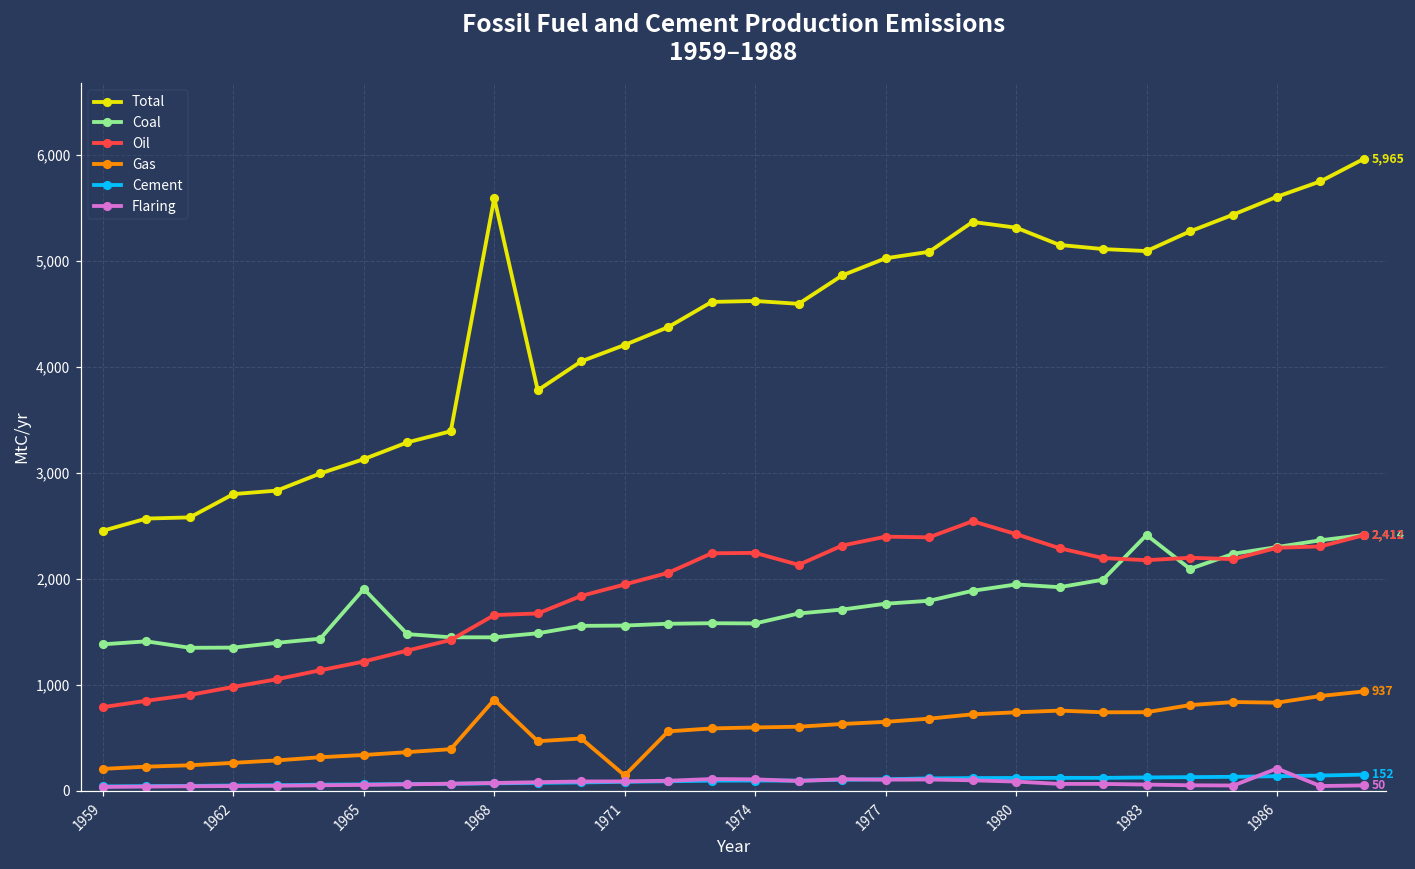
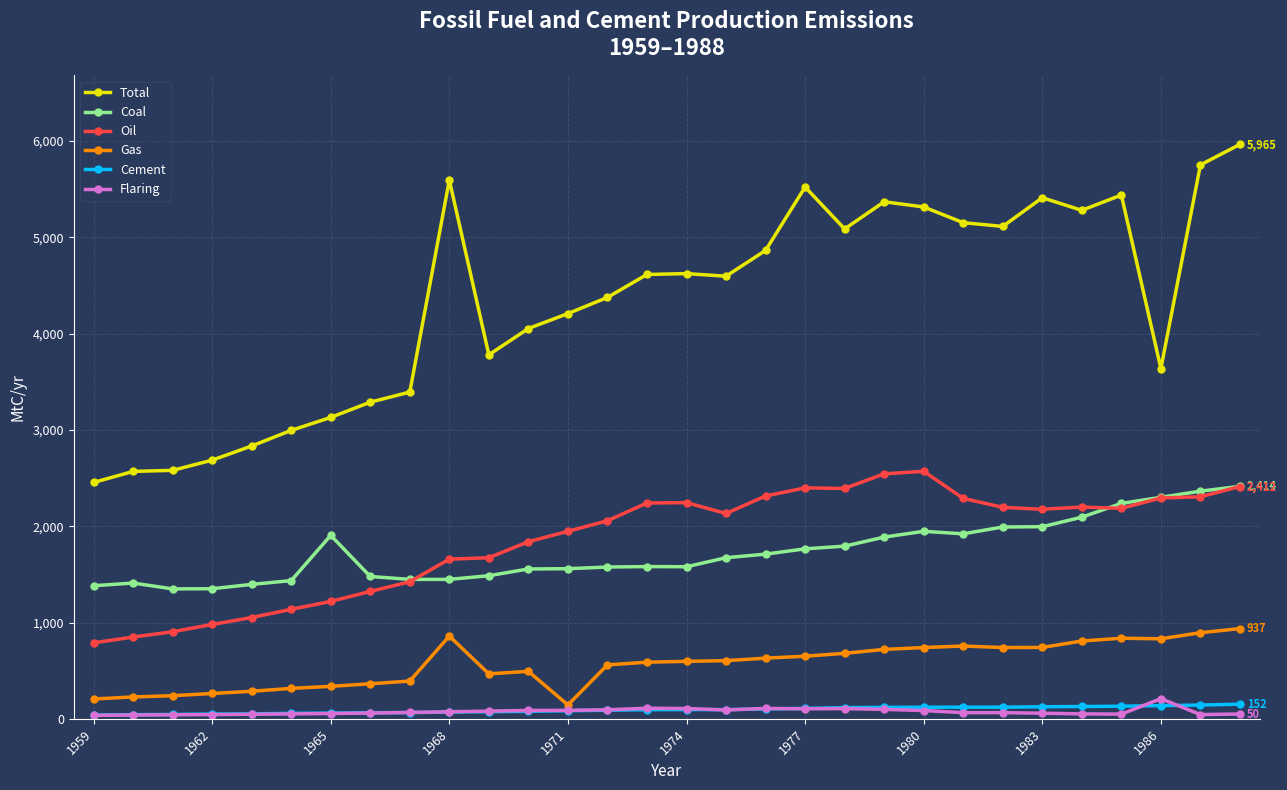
Total, 1962: 2,800 -> 2,700
Total, 1977: 5,000 -> 5,500
Oil, 1980: 2,400 -> 2,600
Total, 1983: 5,100 -> 5,400
Coal, 1983: 2,400 -> 2,000
Total, 1986: 5,600 -> 3,600
